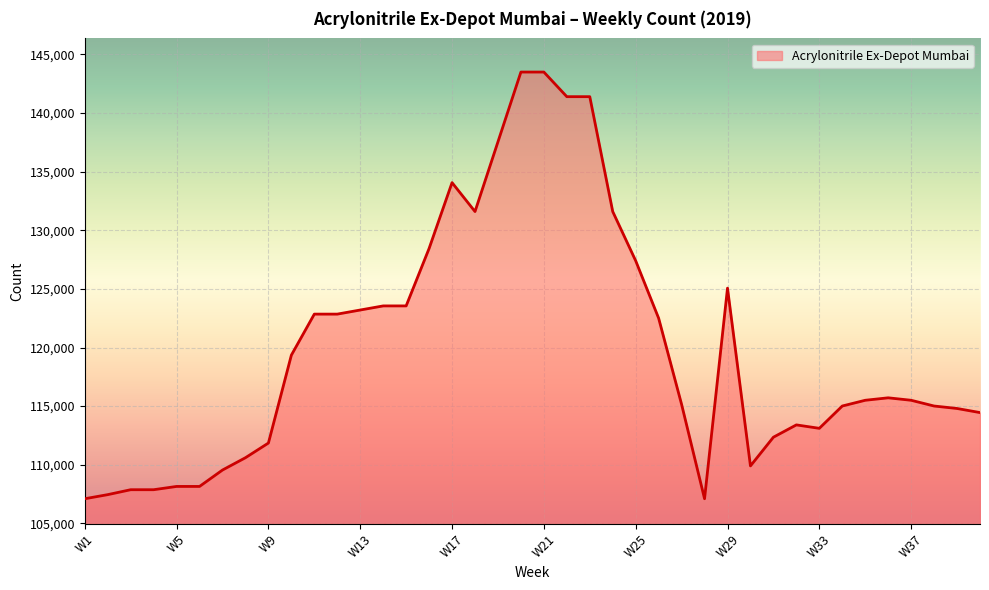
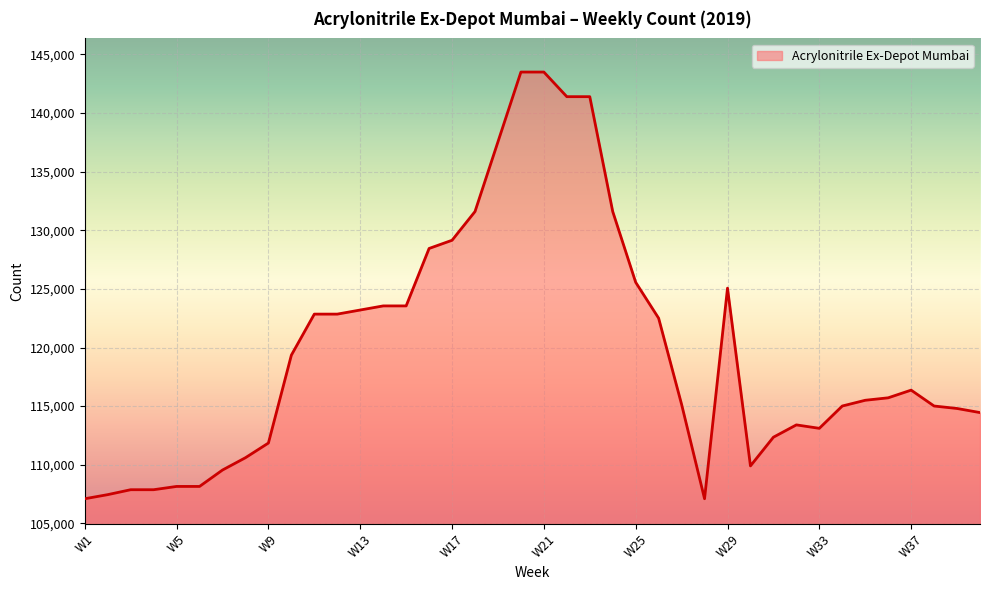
W17: 134,100 -> 129,200
W25: 127,400 -> 125,600
W37: 115,500 -> 116,400
